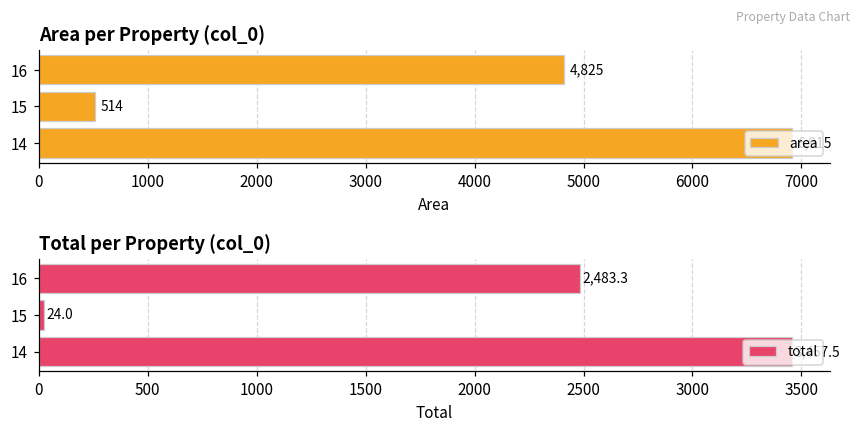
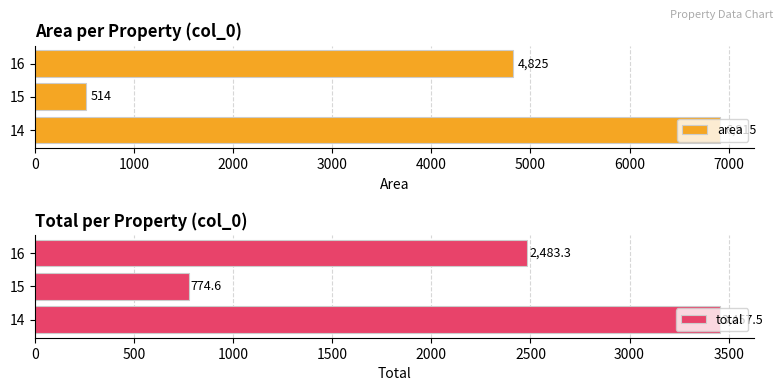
Total per Property (col_0), 15: 24.0 -> 774.6
